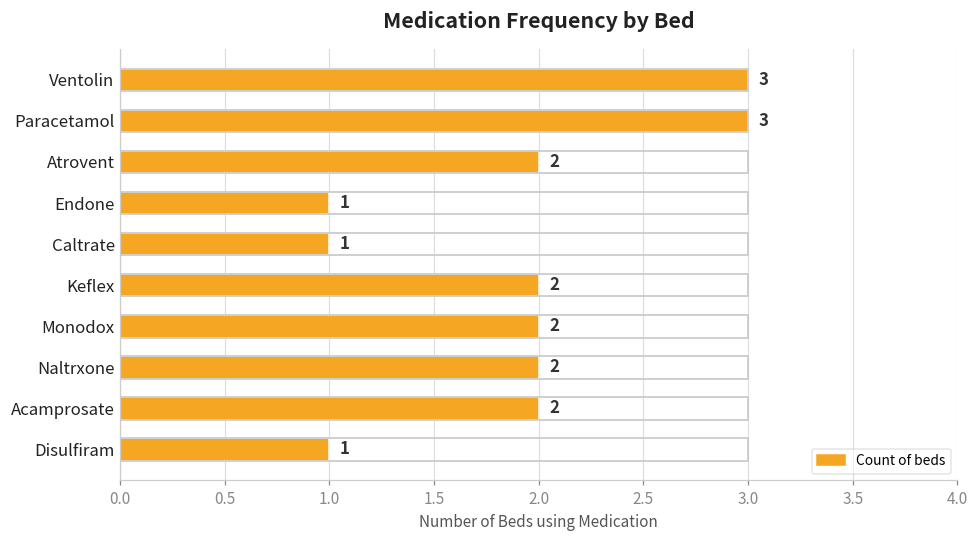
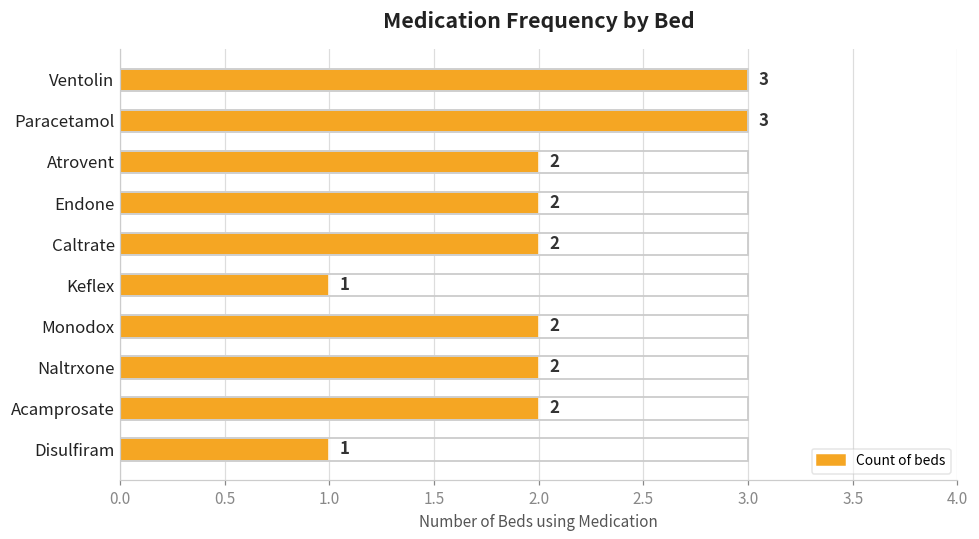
Count of beds, Endone: 1 -> 2
Count of beds, Caltrate: 1 -> 2
Count of beds, Keflex: 2 -> 1
